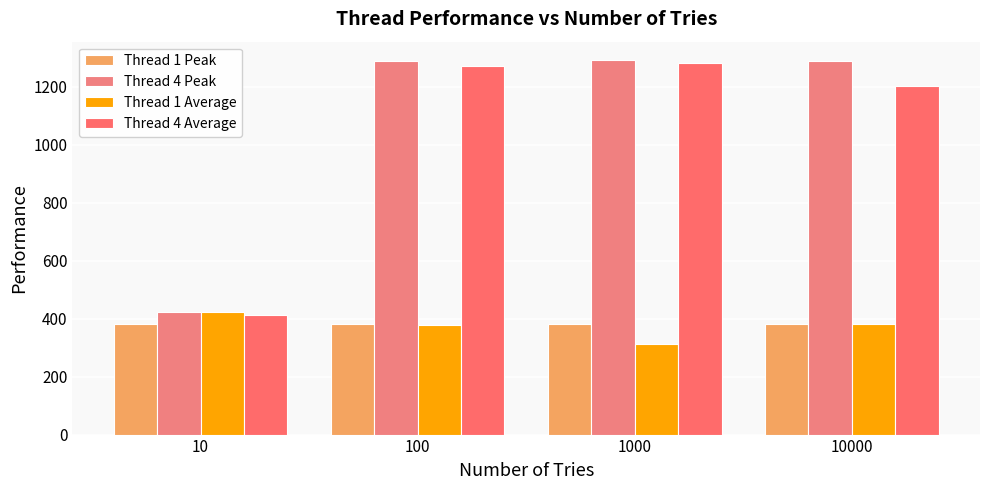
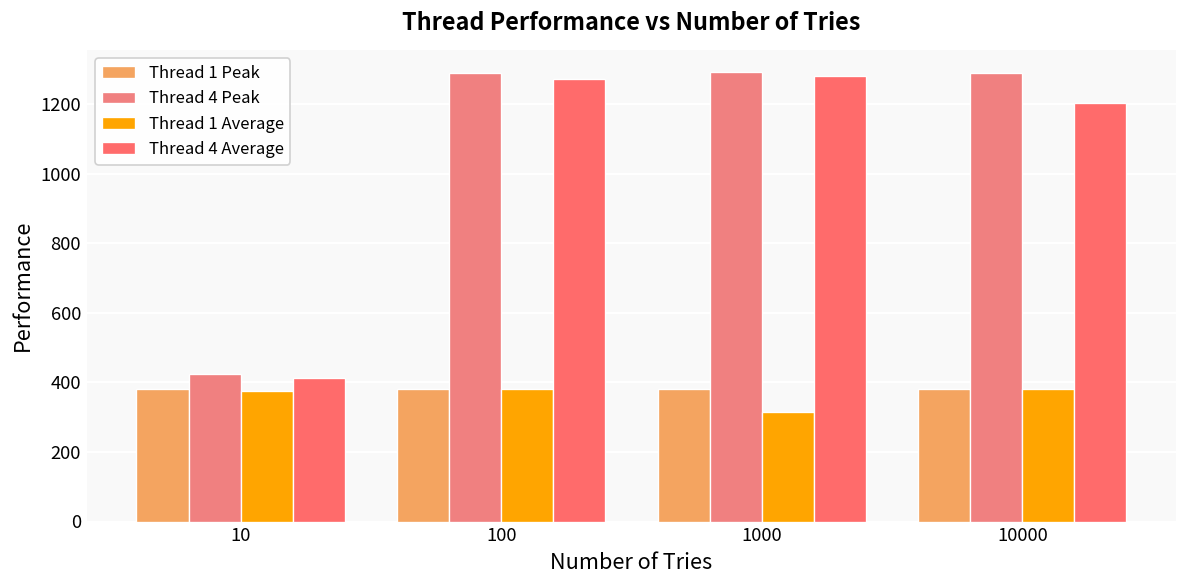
Thread 1 Average, 10: 420 -> 370
